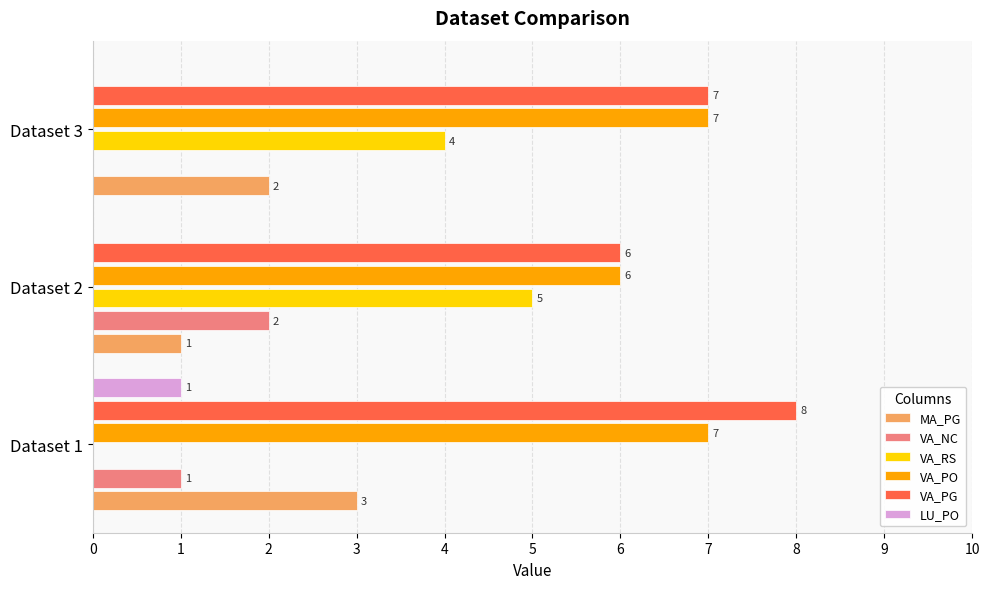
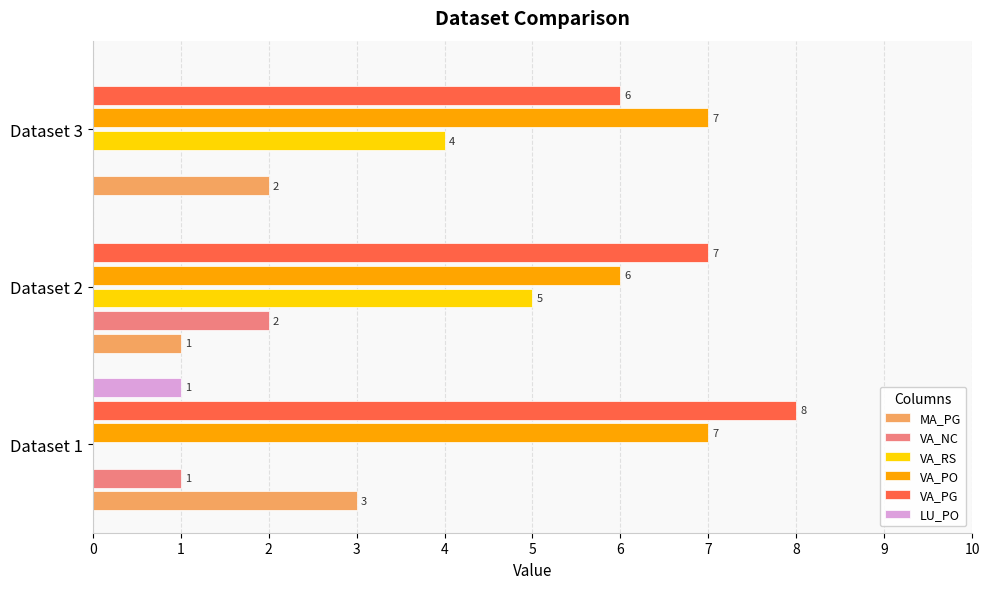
VA_PG, Dataset 3: 7 -> 6
VA_PG, Dataset 2: 6 -> 7
